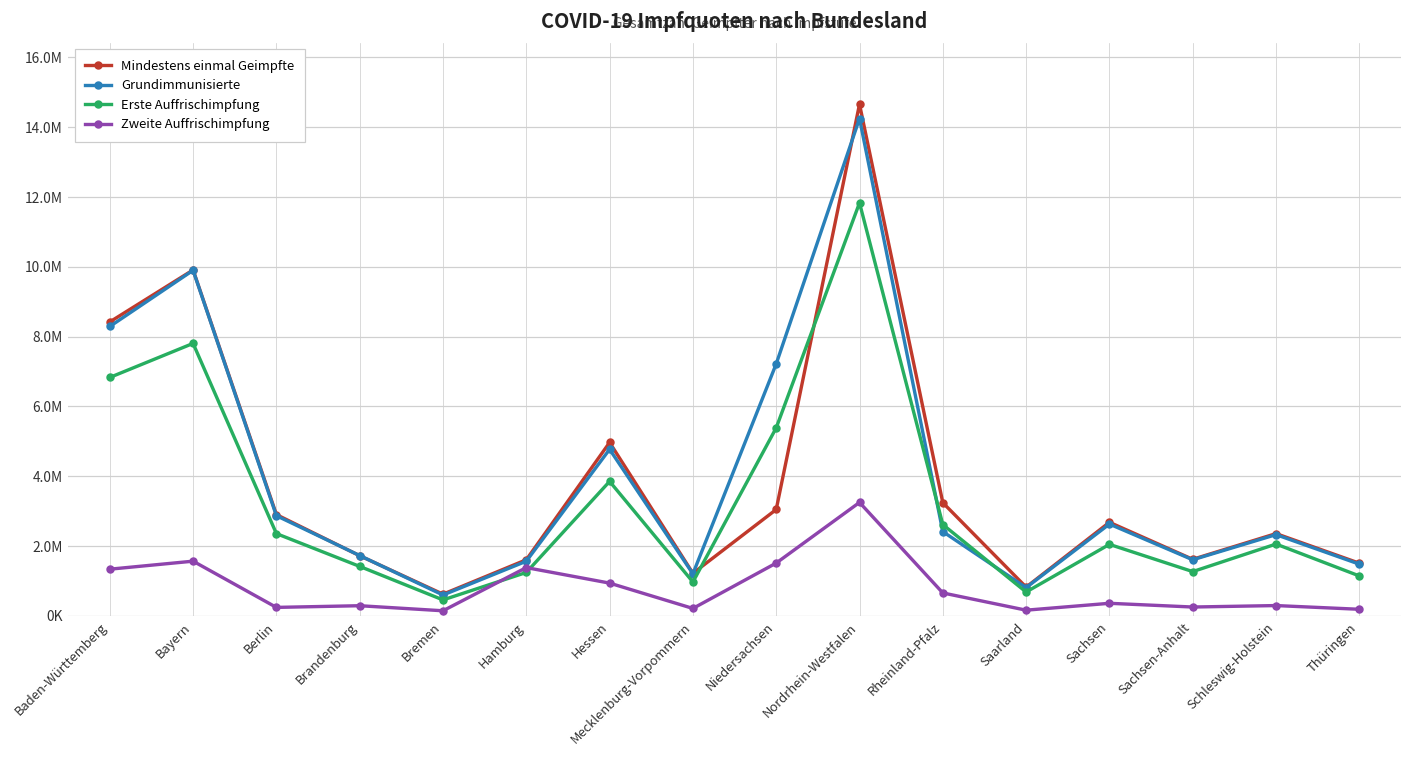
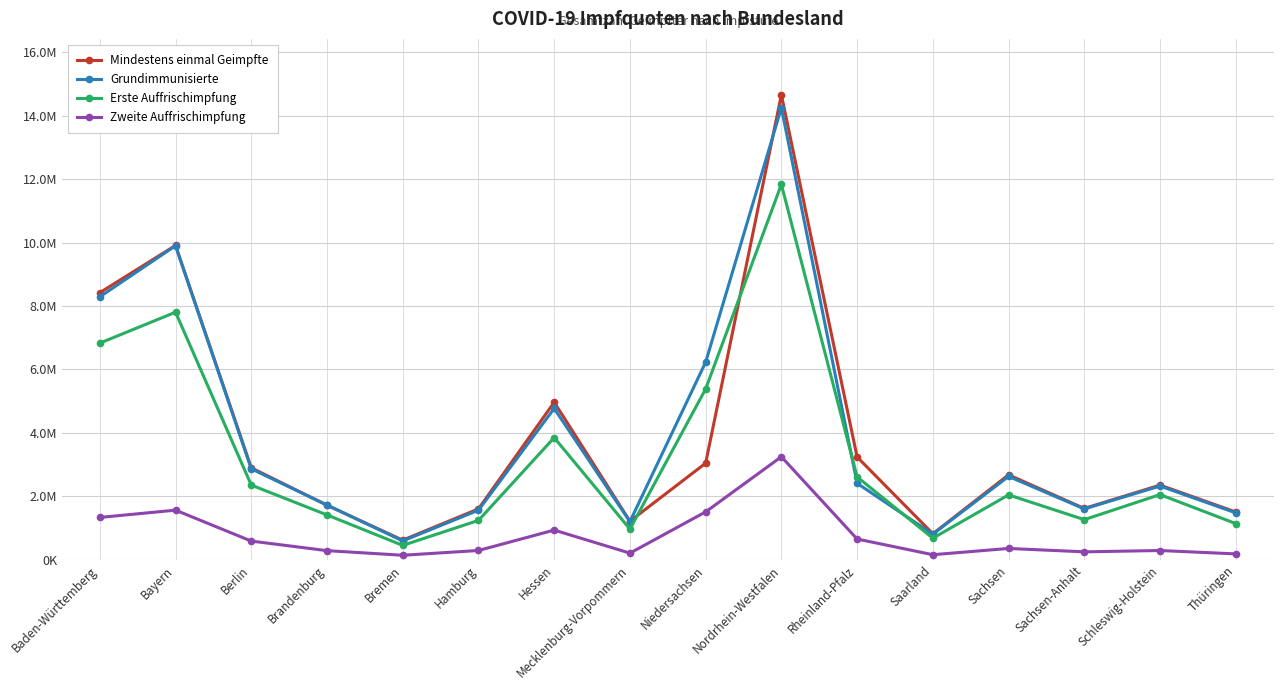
Zweite Auffrischimpfung, Berlin: 200000 -> 600000
Zweite Auffrischimpfung, Hamburg: 1400000 -> 300000
Grundimmunisierte, Niedersachsen: 7200000 -> 6200000
